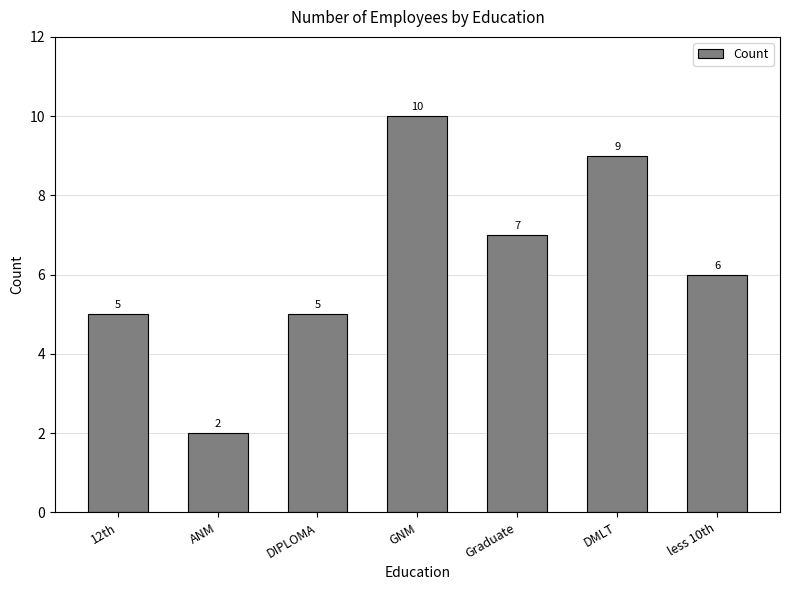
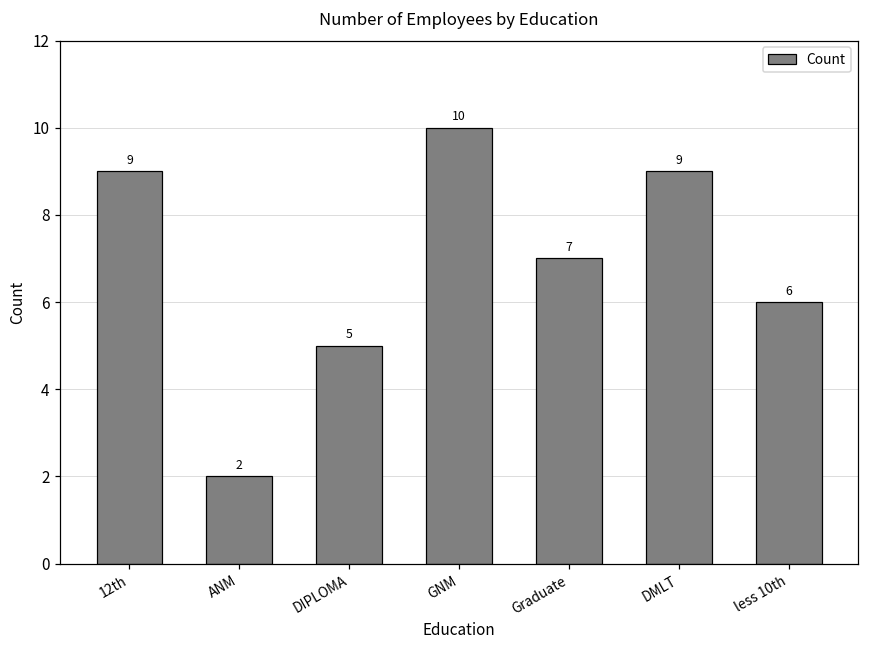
12th: 5 -> 9
